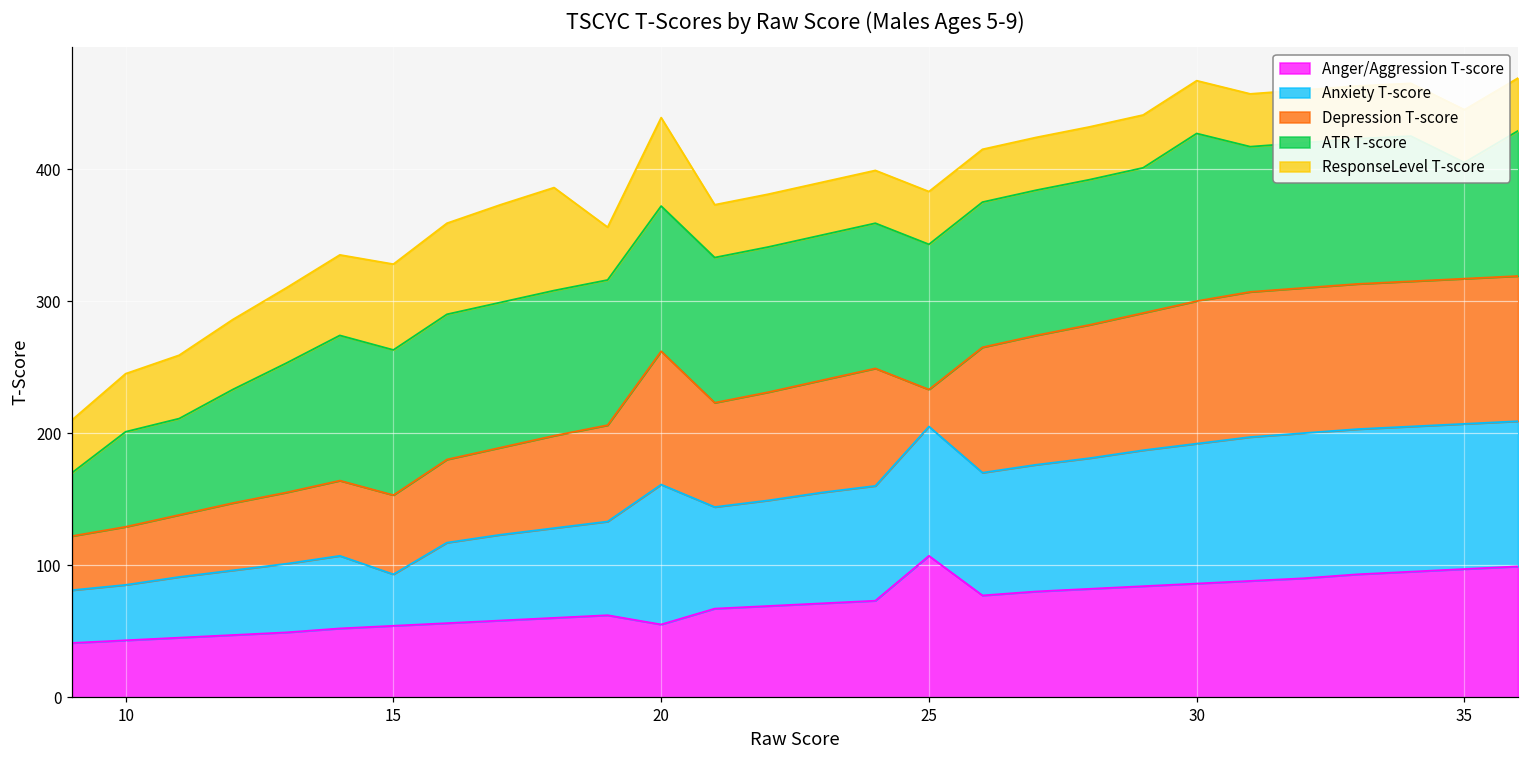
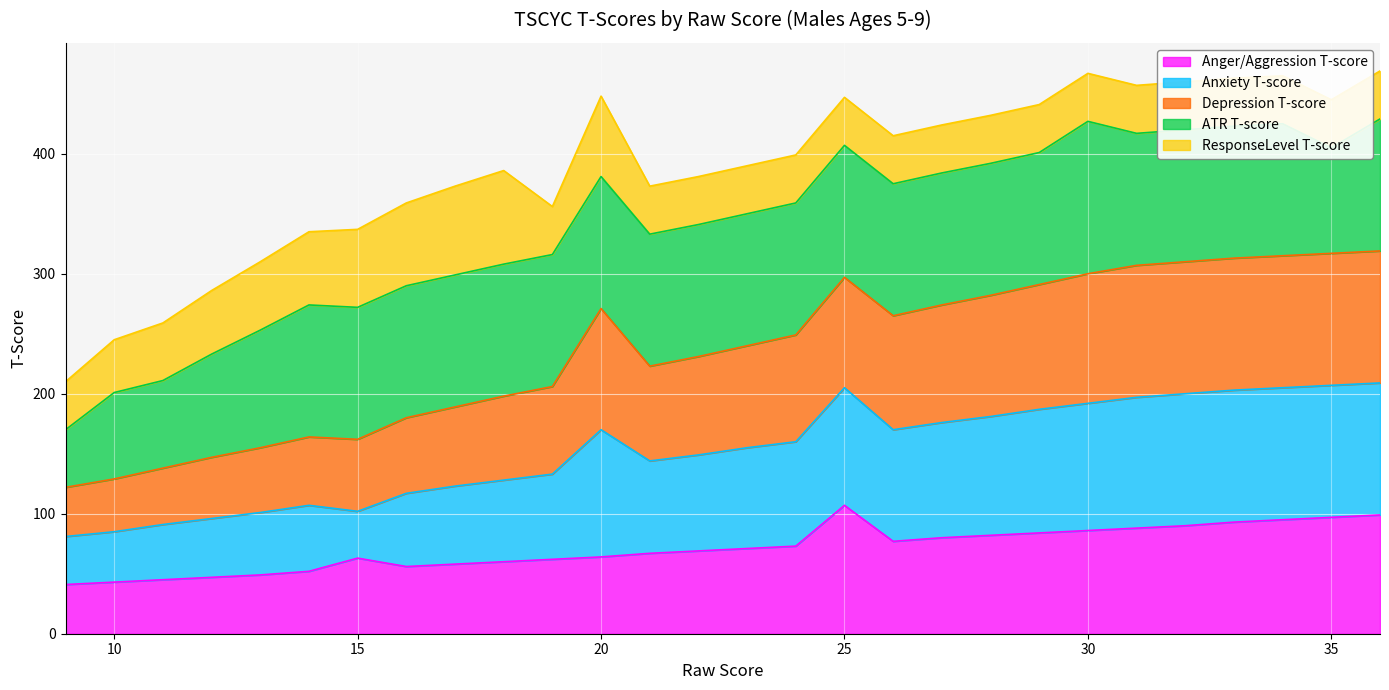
Anger/Aggression T-score, 15: 54 -> 63
Anger/Aggression T-score, 20: 55 -> 64
Depression T-score, 25: 28 -> 92
